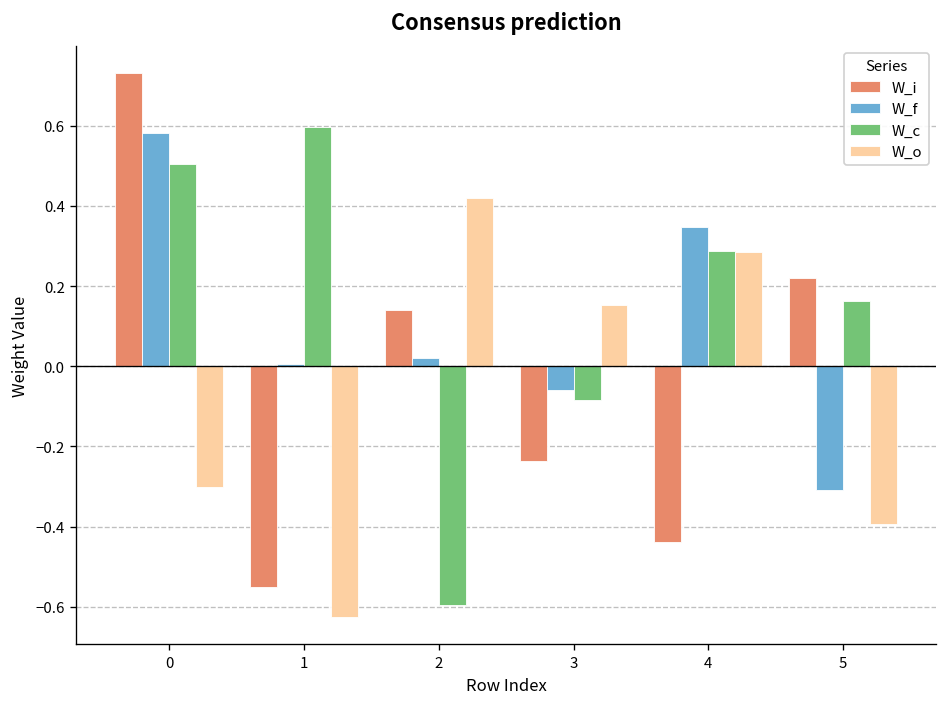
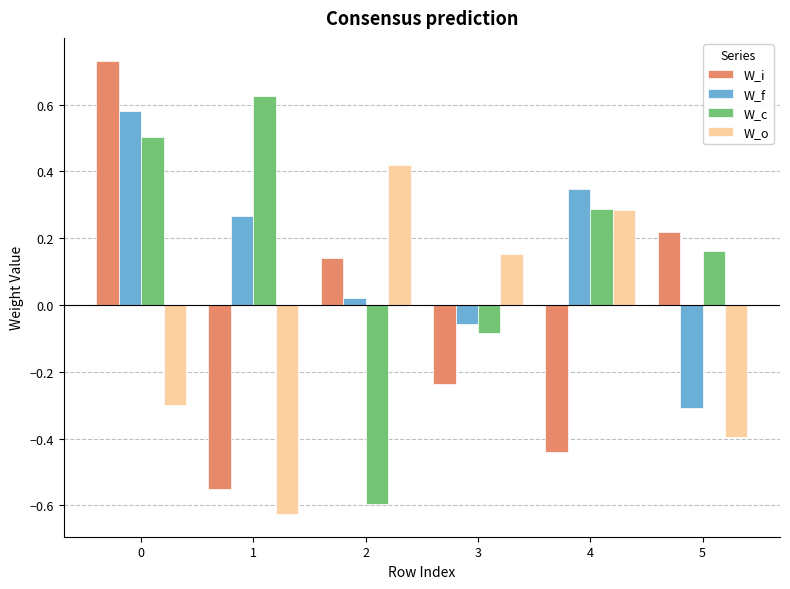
W_f, 1: 0.01 -> 0.27
W_c, 1: 0.60 -> 0.63
